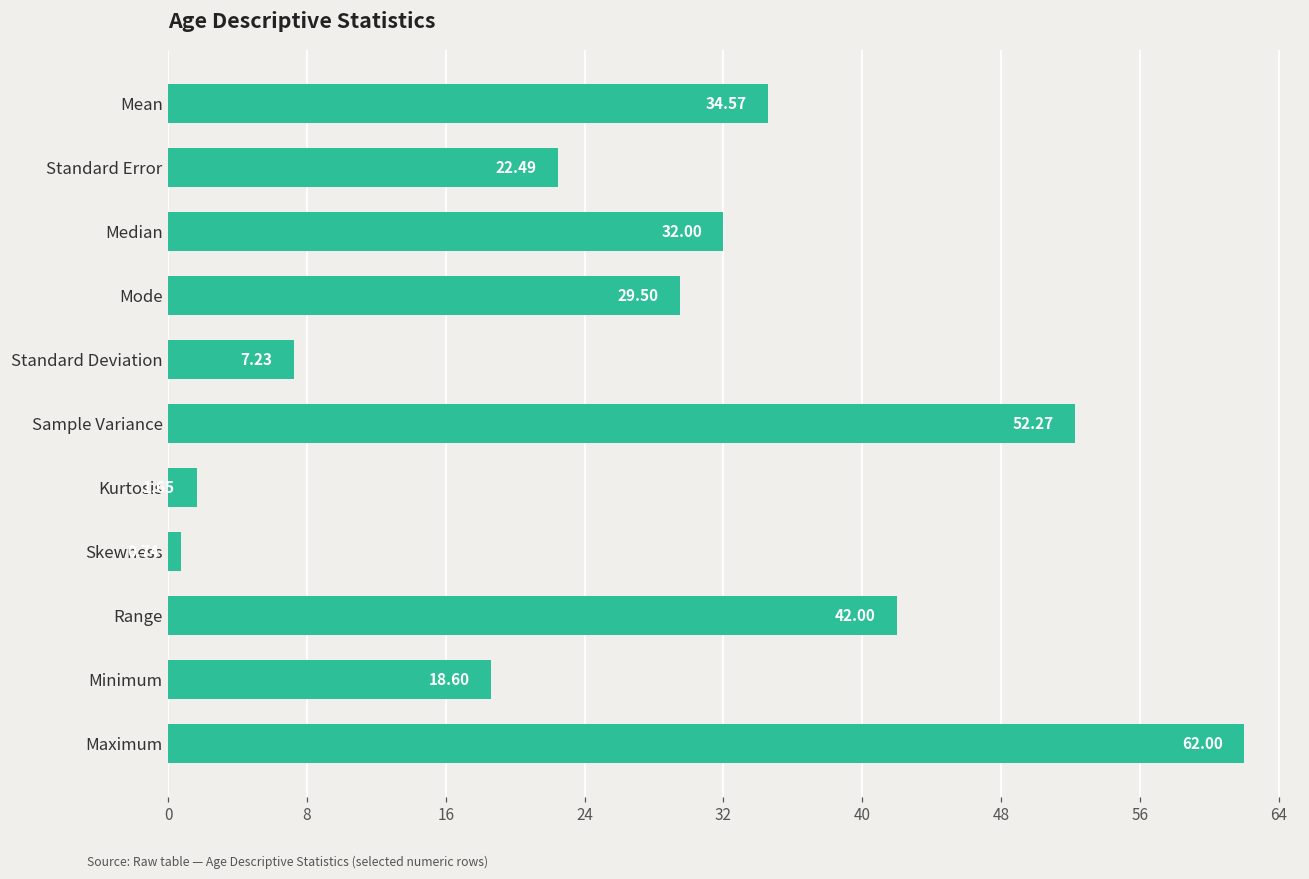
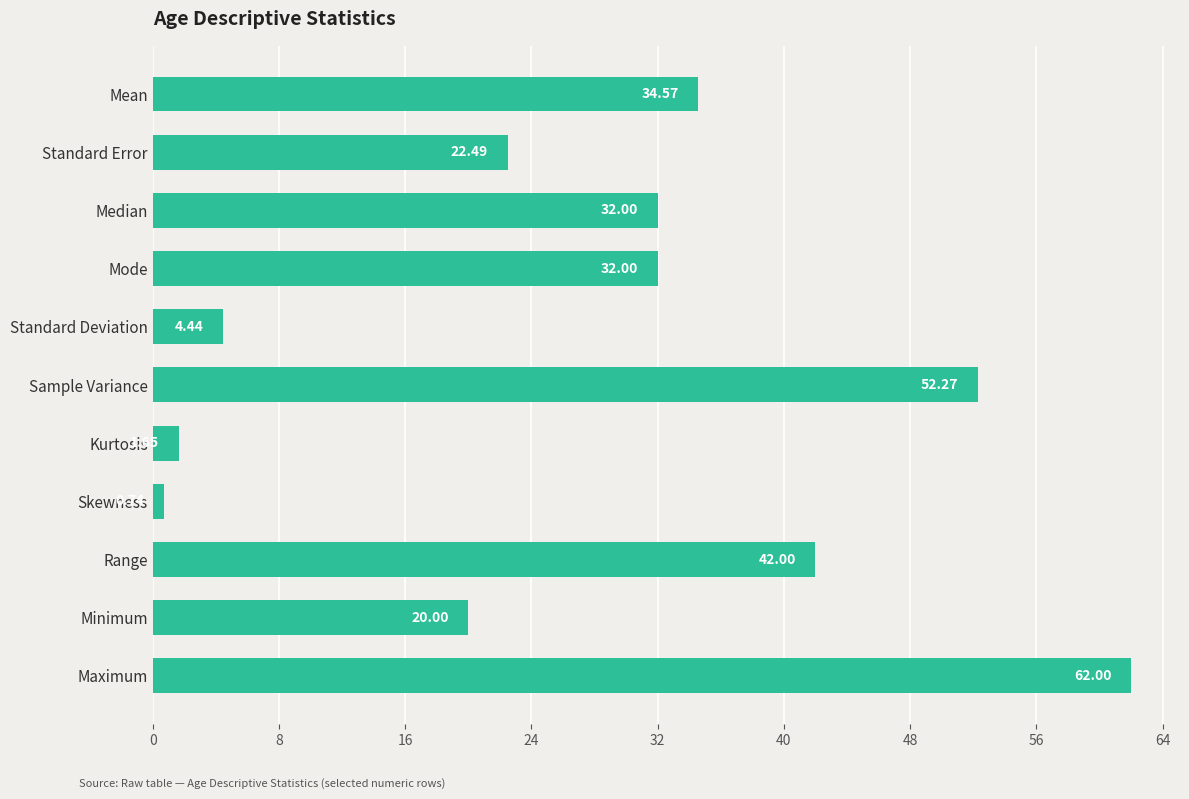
Mode: 29.50 -> 32.00
Standard Deviation: 7.23 -> 4.44
Minimum: 18.60 -> 20.00
